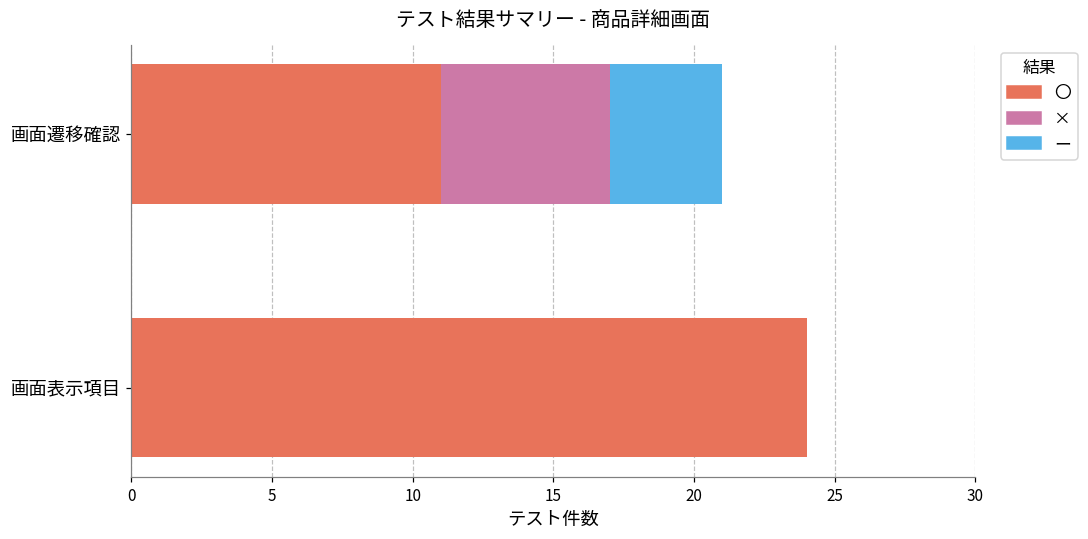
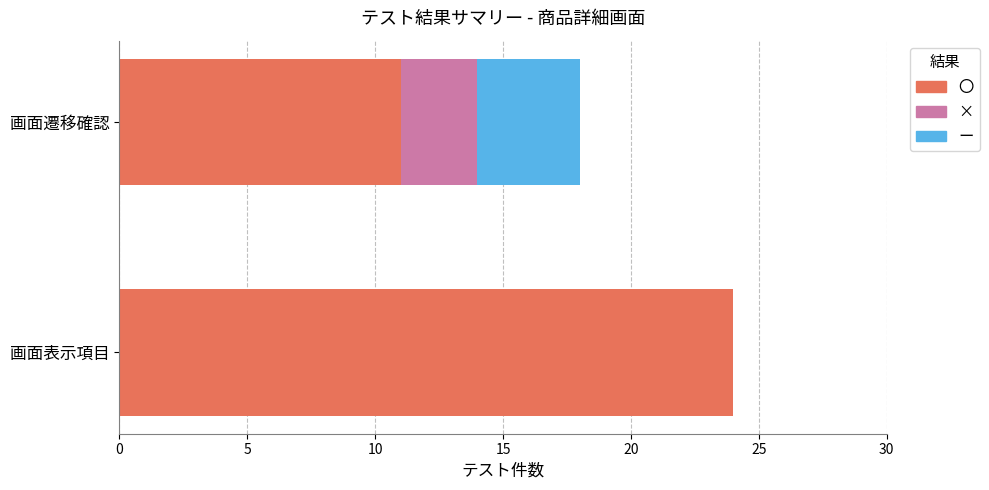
×, 画面遷移確認: 6 -> 3
